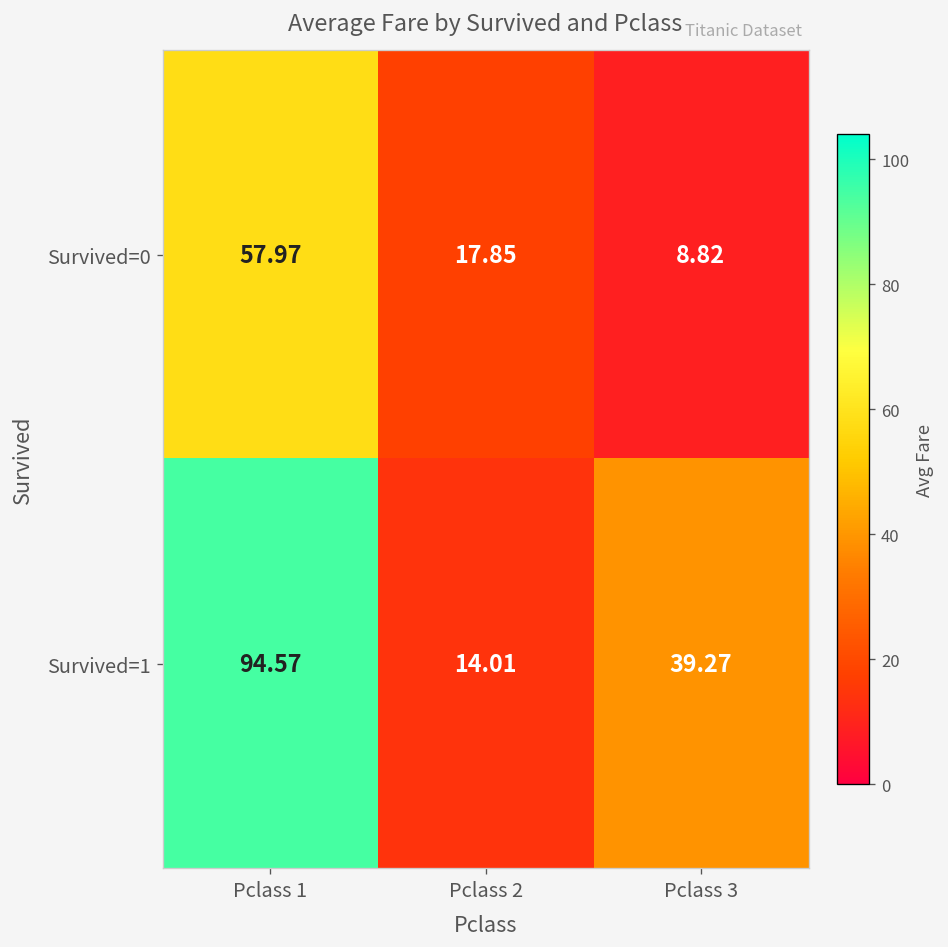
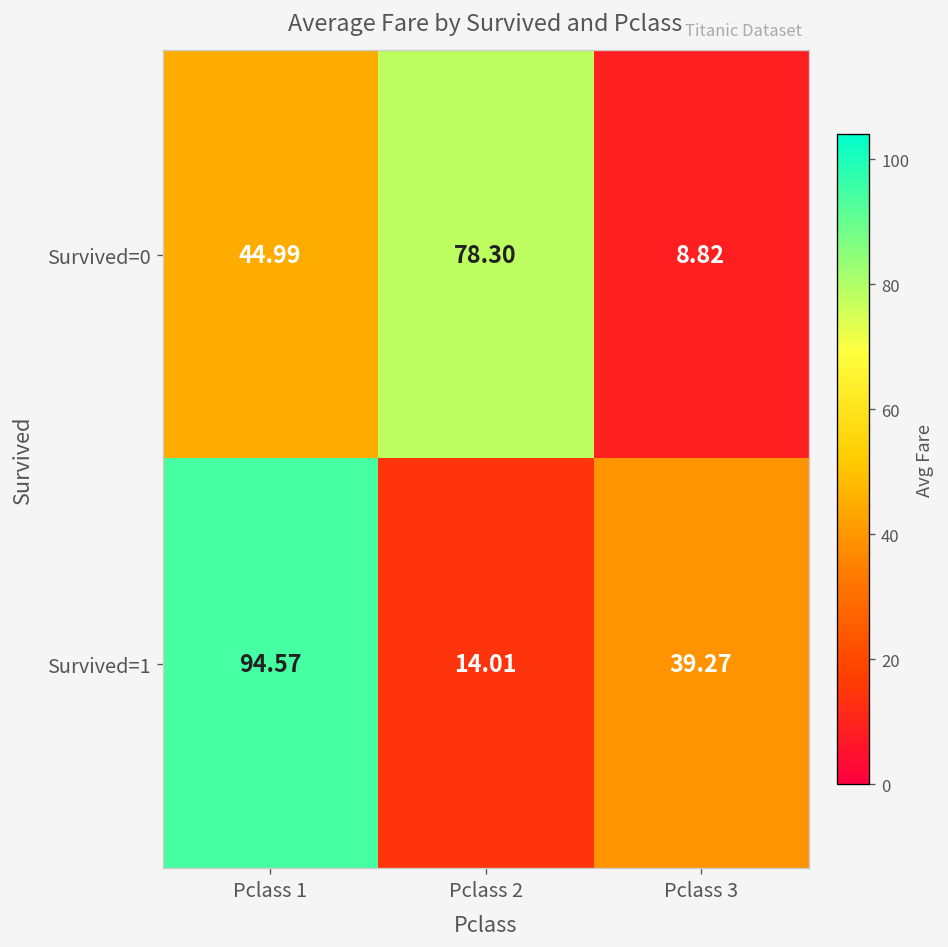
Survived=0, Pclass 1: 57.97 -> 44.99
Survived=0, Pclass 2: 17.85 -> 78.30
